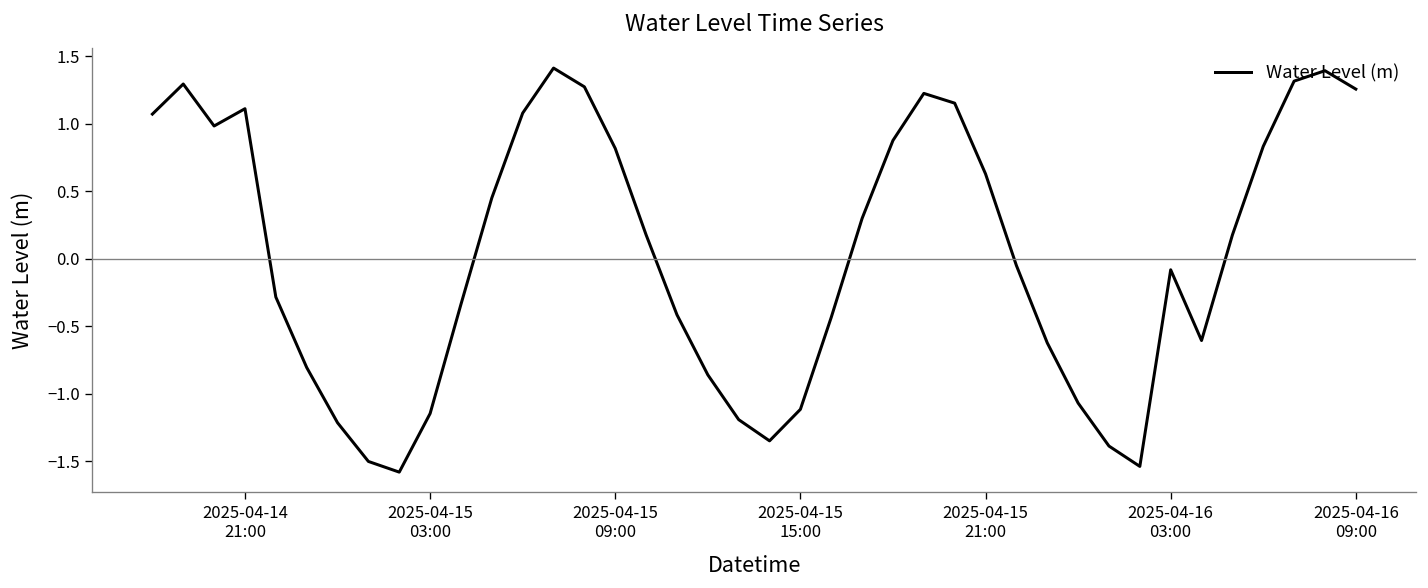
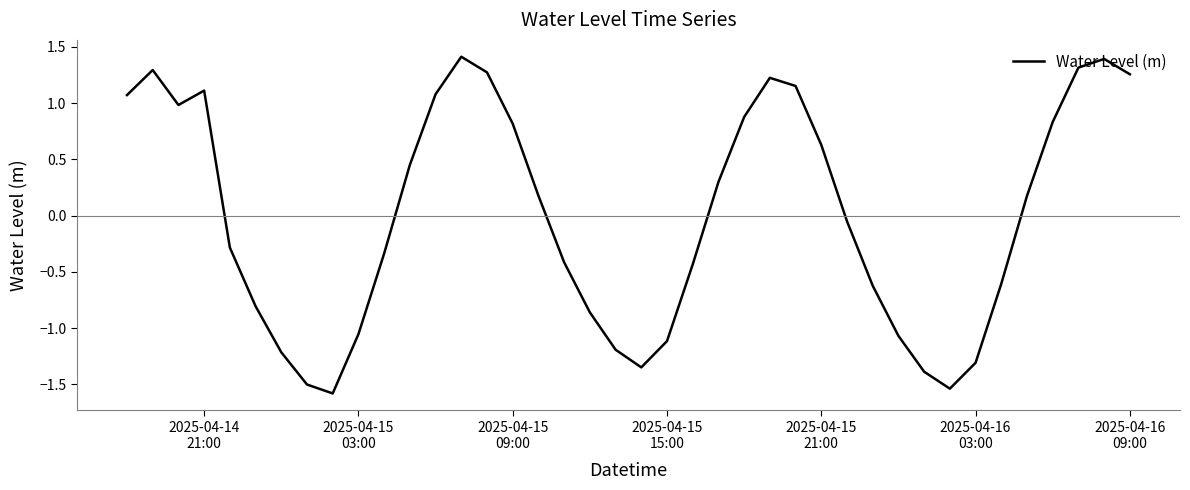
2025-04-15 03:00: -1.15 -> -1.05
2025-04-16 03:00: -0.08 -> -1.31
